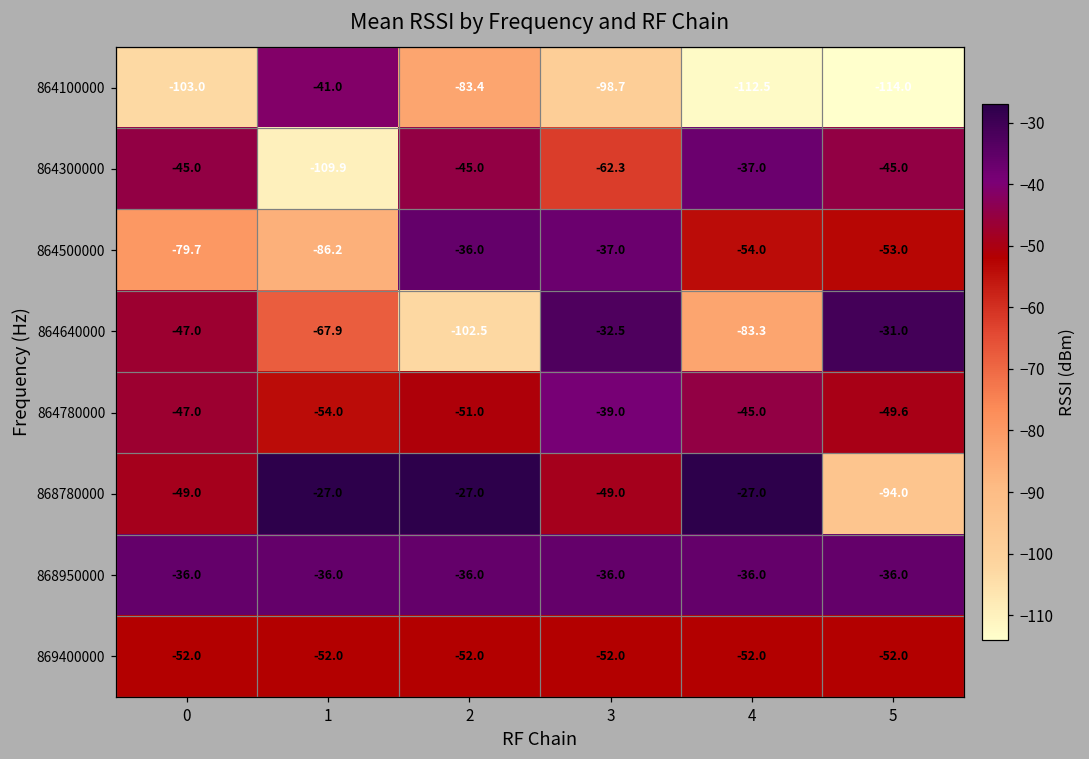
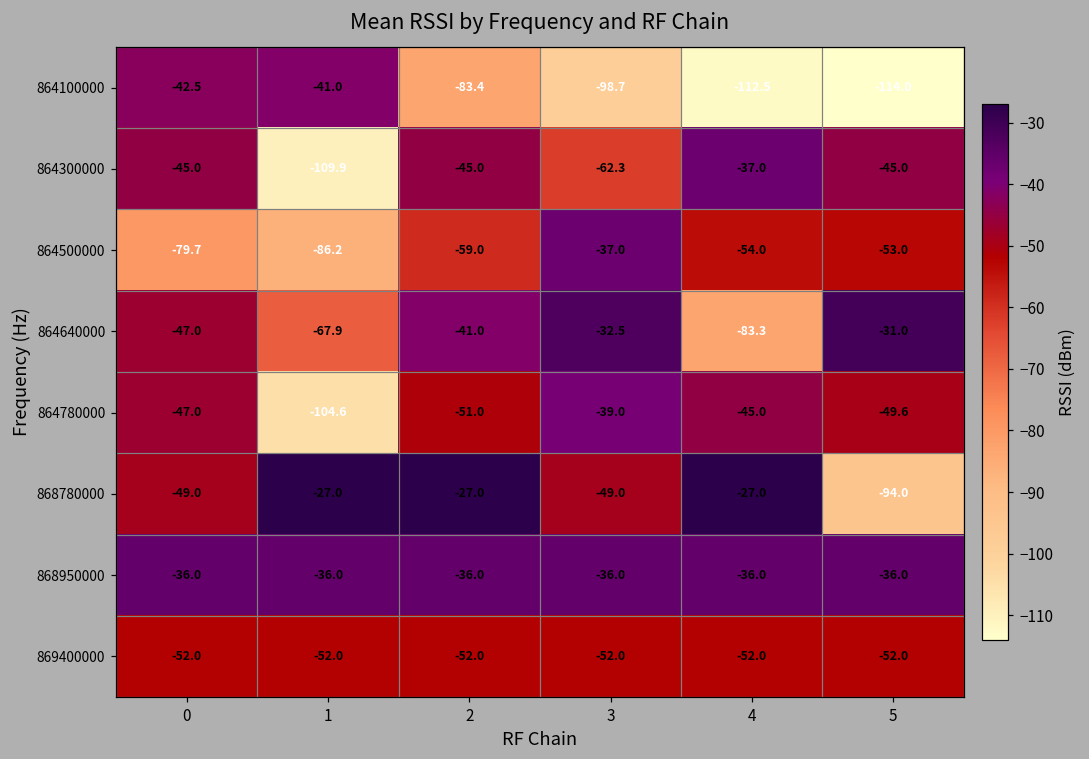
864100000, 0: -103.0 -> -42.5
864500000, 2: -36.0 -> -59.0
864640000, 2: -102.5 -> -41.0
864780000, 1: -54.0 -> -104.6
